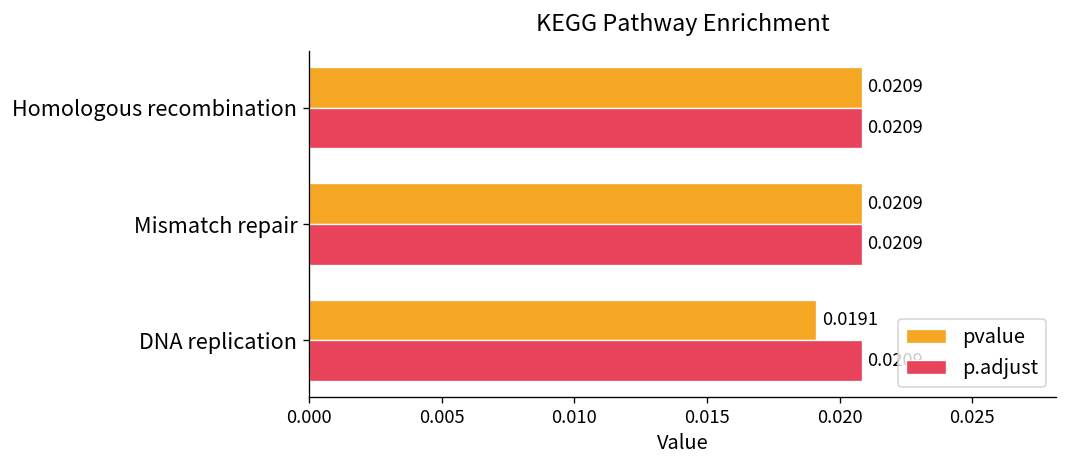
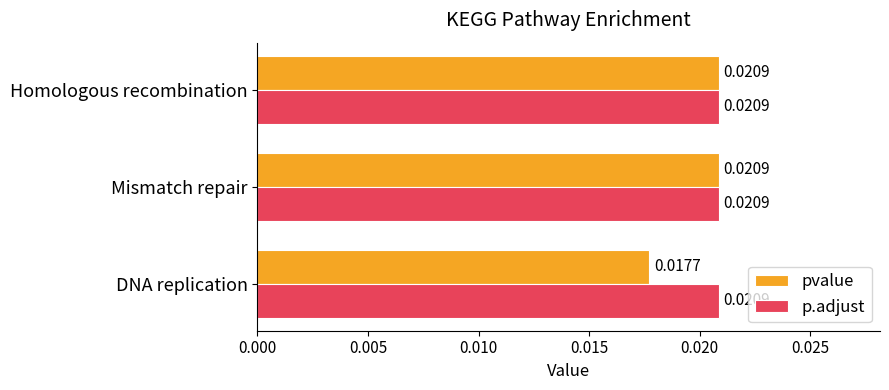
pvalue, DNA replication: 0.0191 -> 0.0177
